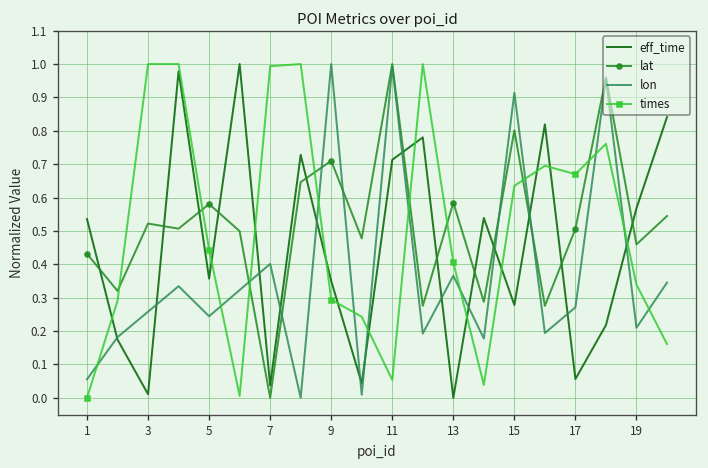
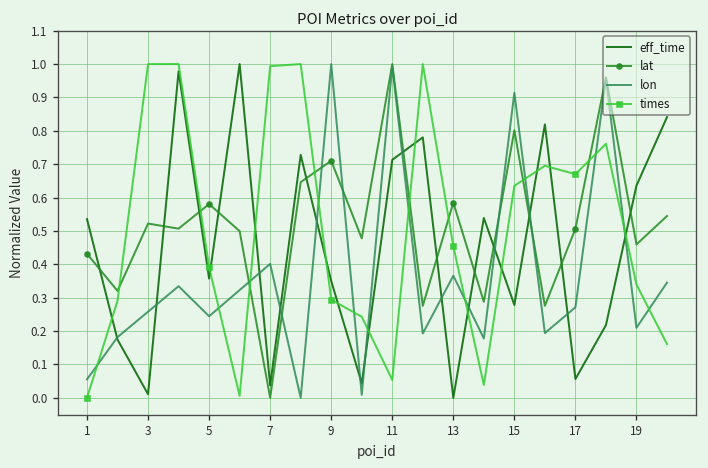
times, 5: 0.44 -> 0.39
times, 13: 0.41 -> 0.45
eff_time, 19: 0.57 -> 0.64
